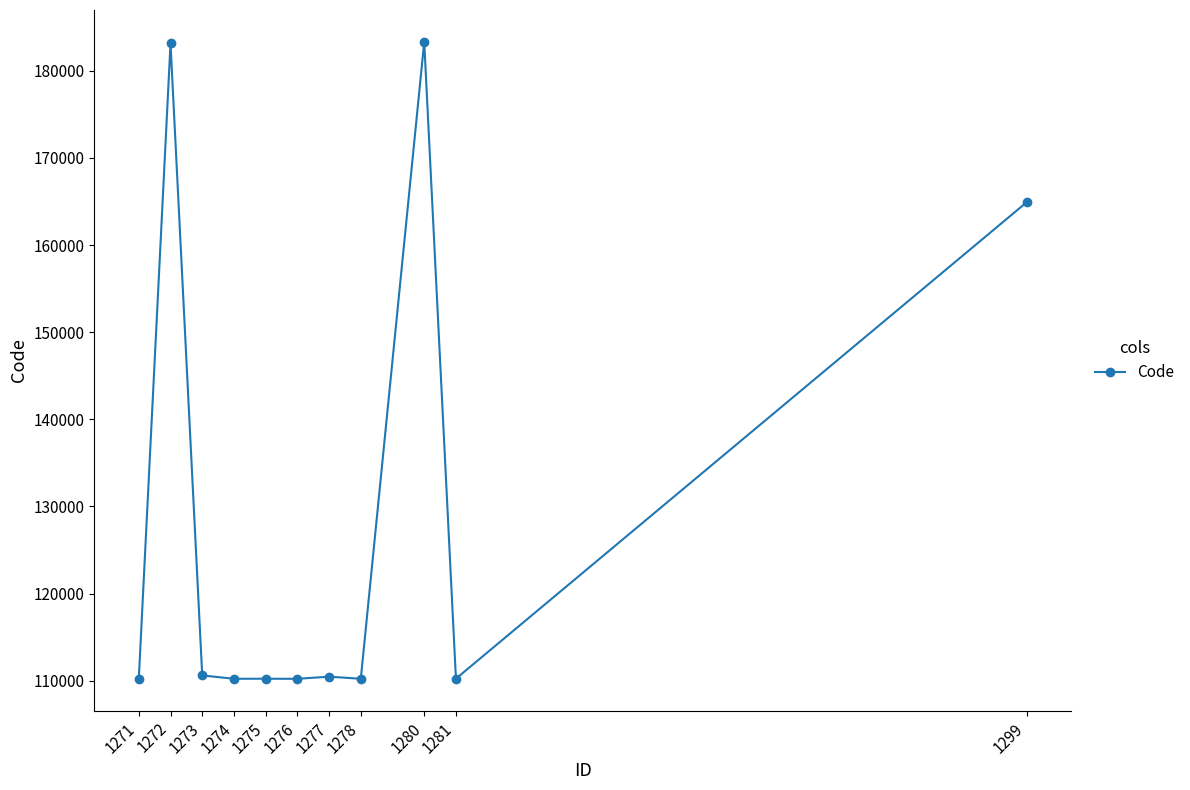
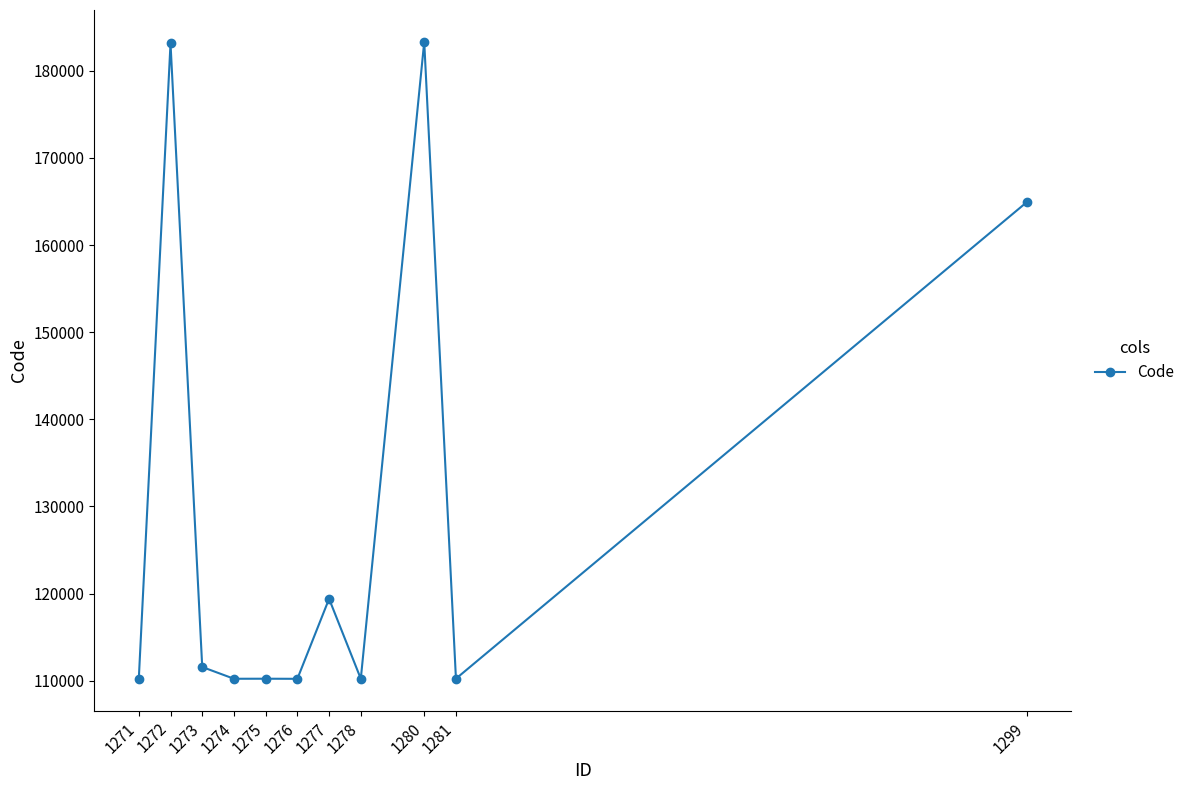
1273: 111000 -> 112000
1277: 110000 -> 119000
